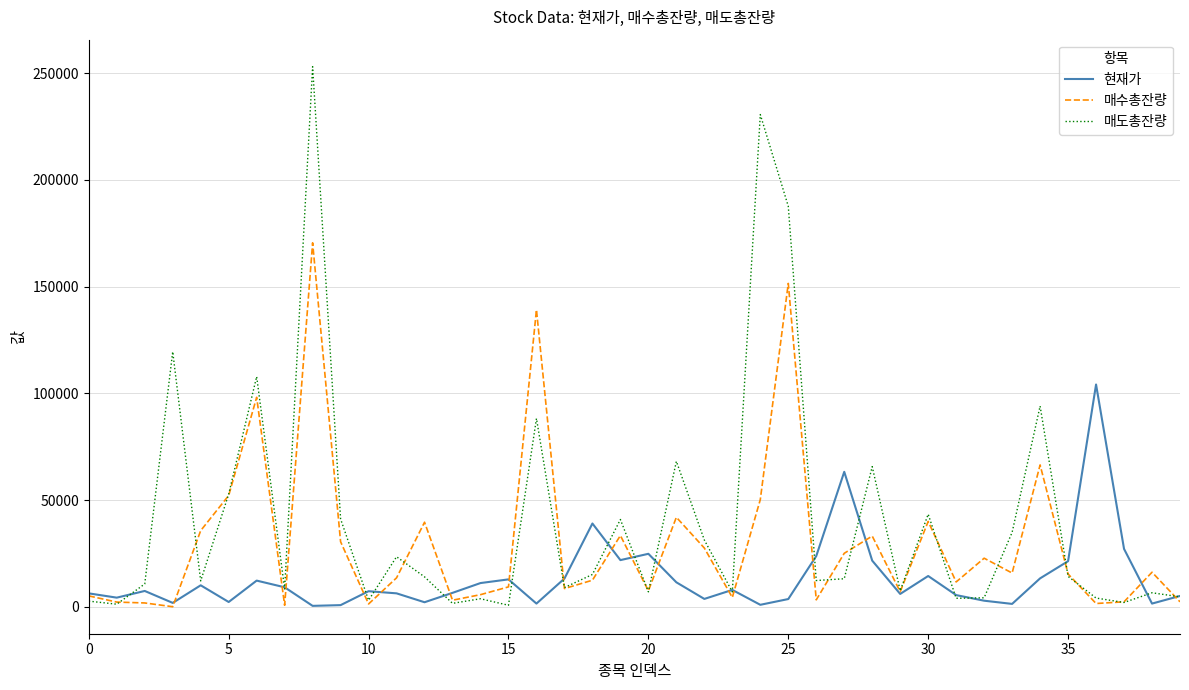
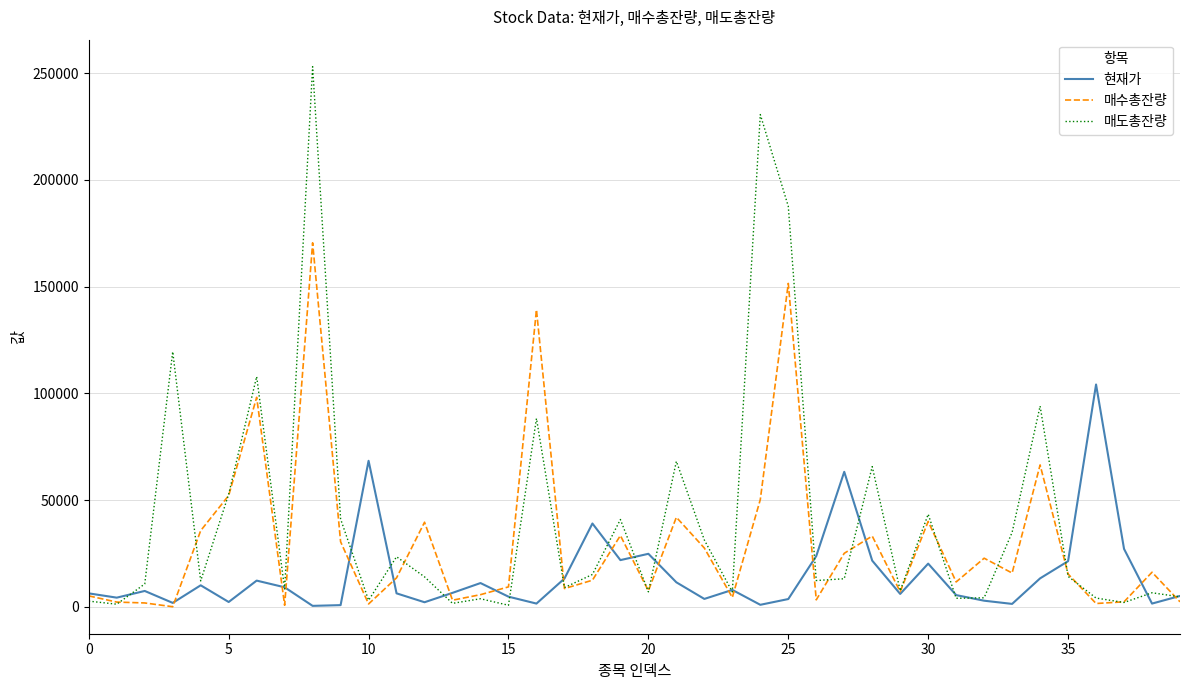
현재가, 10: 7000 -> 68000
현재가, 15: 13000 -> 5000
현재가, 30: 15000 -> 20000
